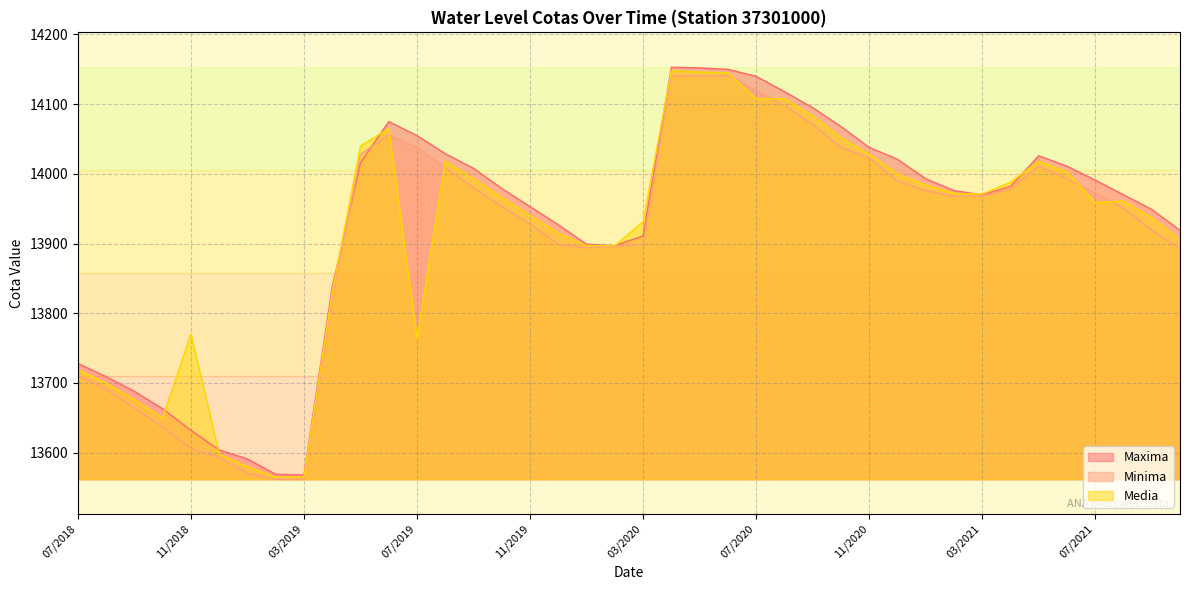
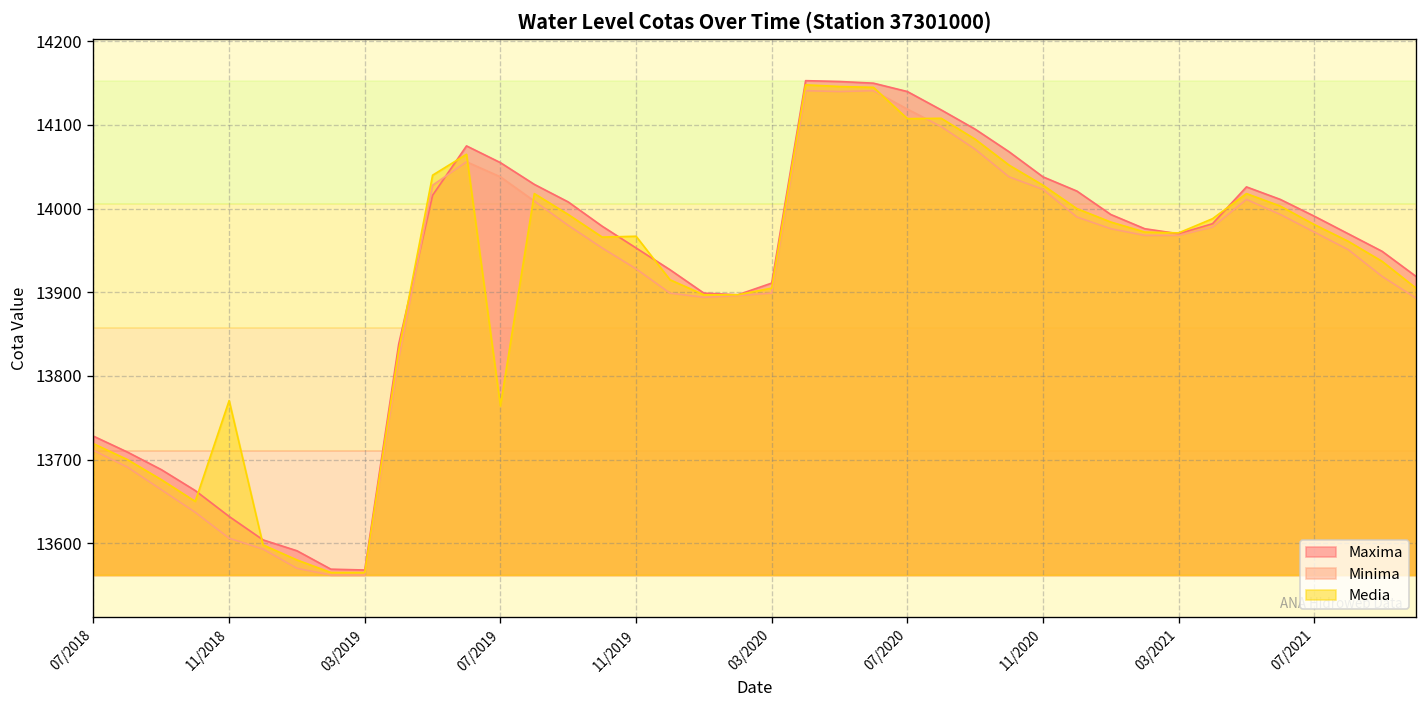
Media, 11/2019: 13940 -> 13970
Media, 03/2020: 13930 -> 13910
Media, 07/2021: 13960 -> 13980
